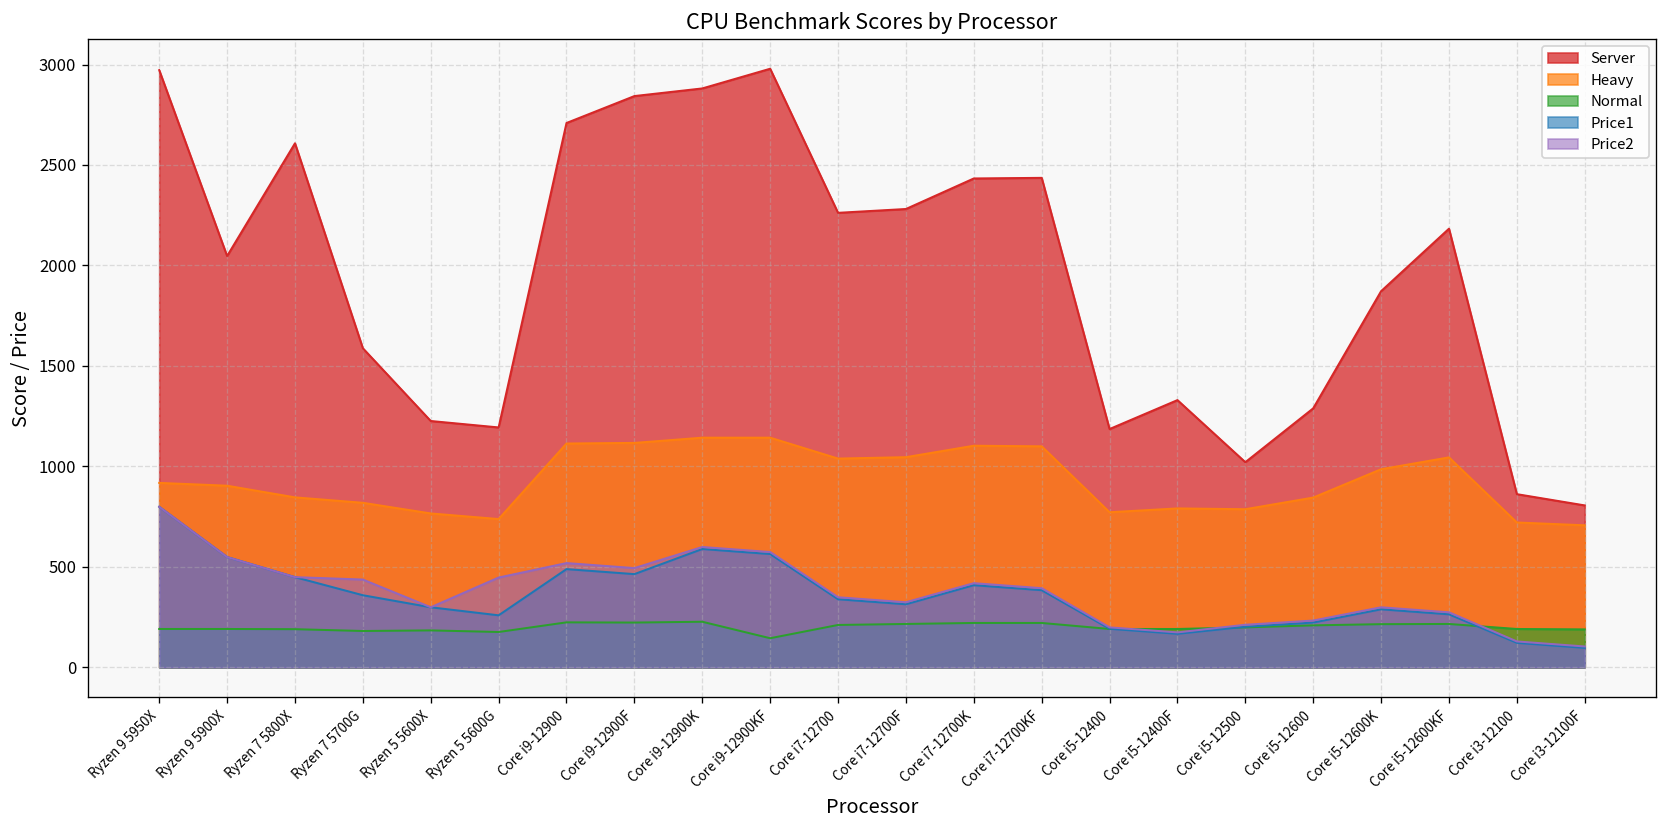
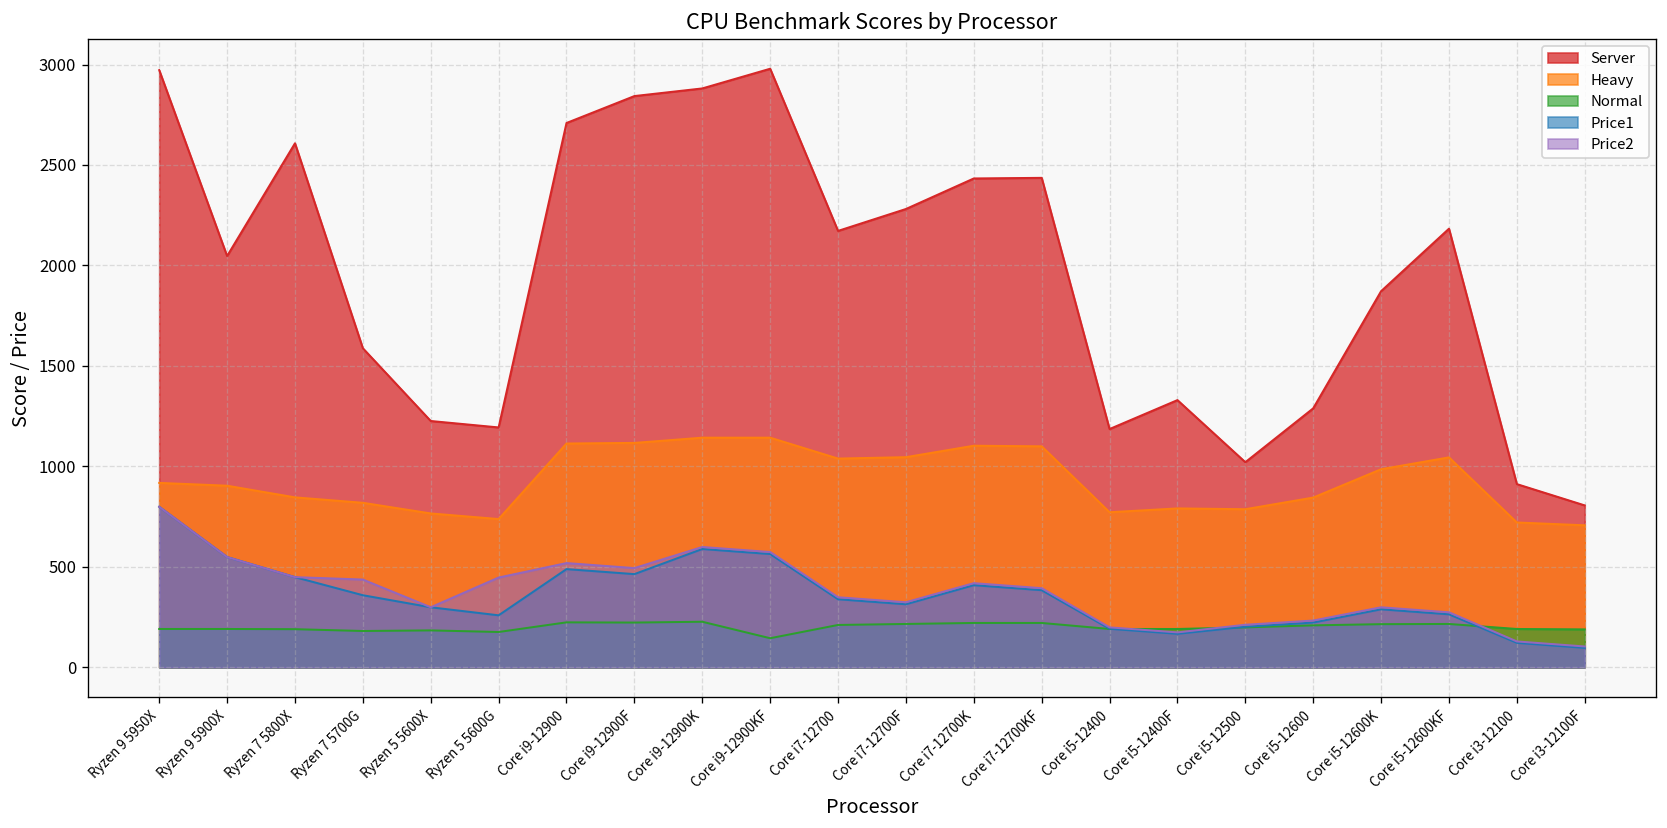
Server, Core i7-12700: 2260 -> 2170
Server, Core i3-12100: 860 -> 910
